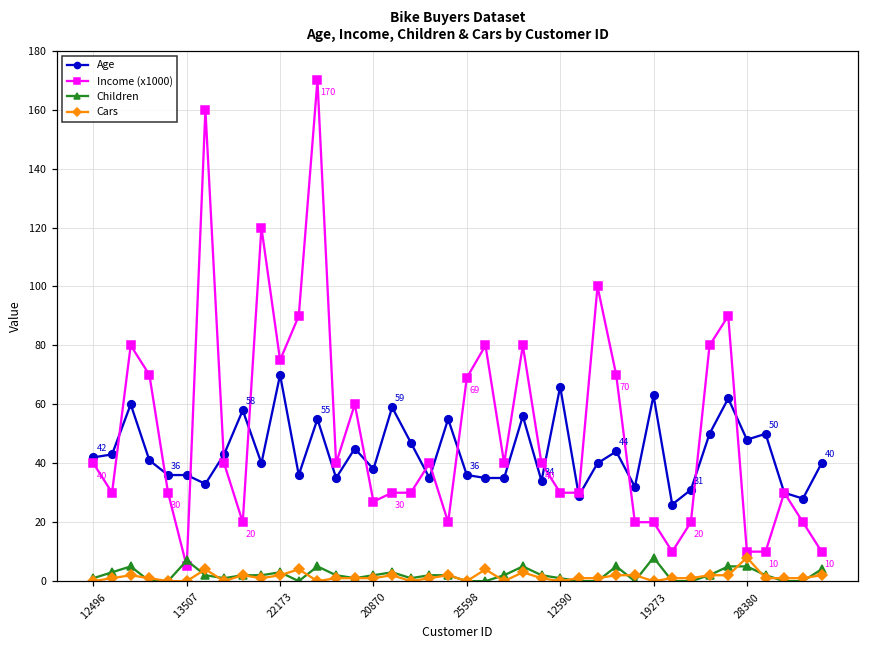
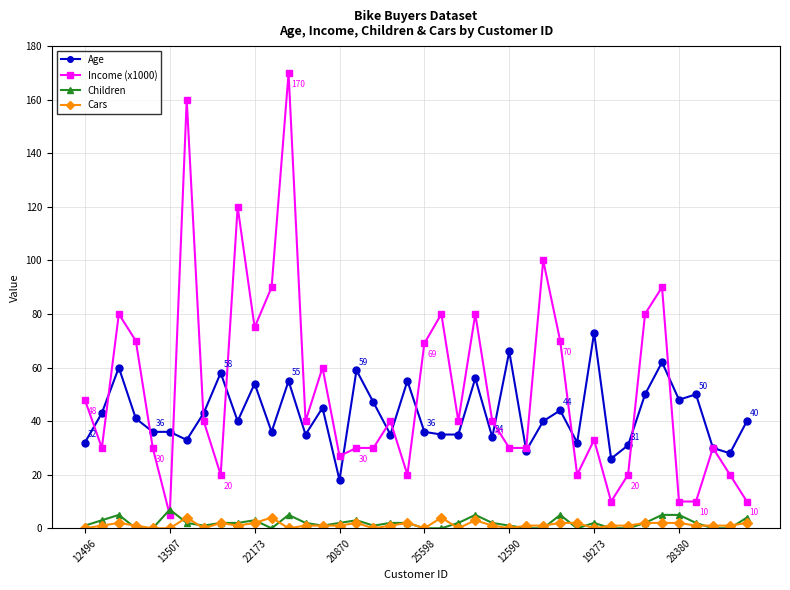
Age, 12496: 42 -> 32
Income (x1000), 12496: 40 -> 48
Age, 22173: 70 -> 54
Age, 20870: 38 -> 18
Age, 19273: 63 -> 73
Income (x1000), 19273: 20 -> 33
Children, 19273: 8 -> 2
Cars, 28380: 8 -> 2
